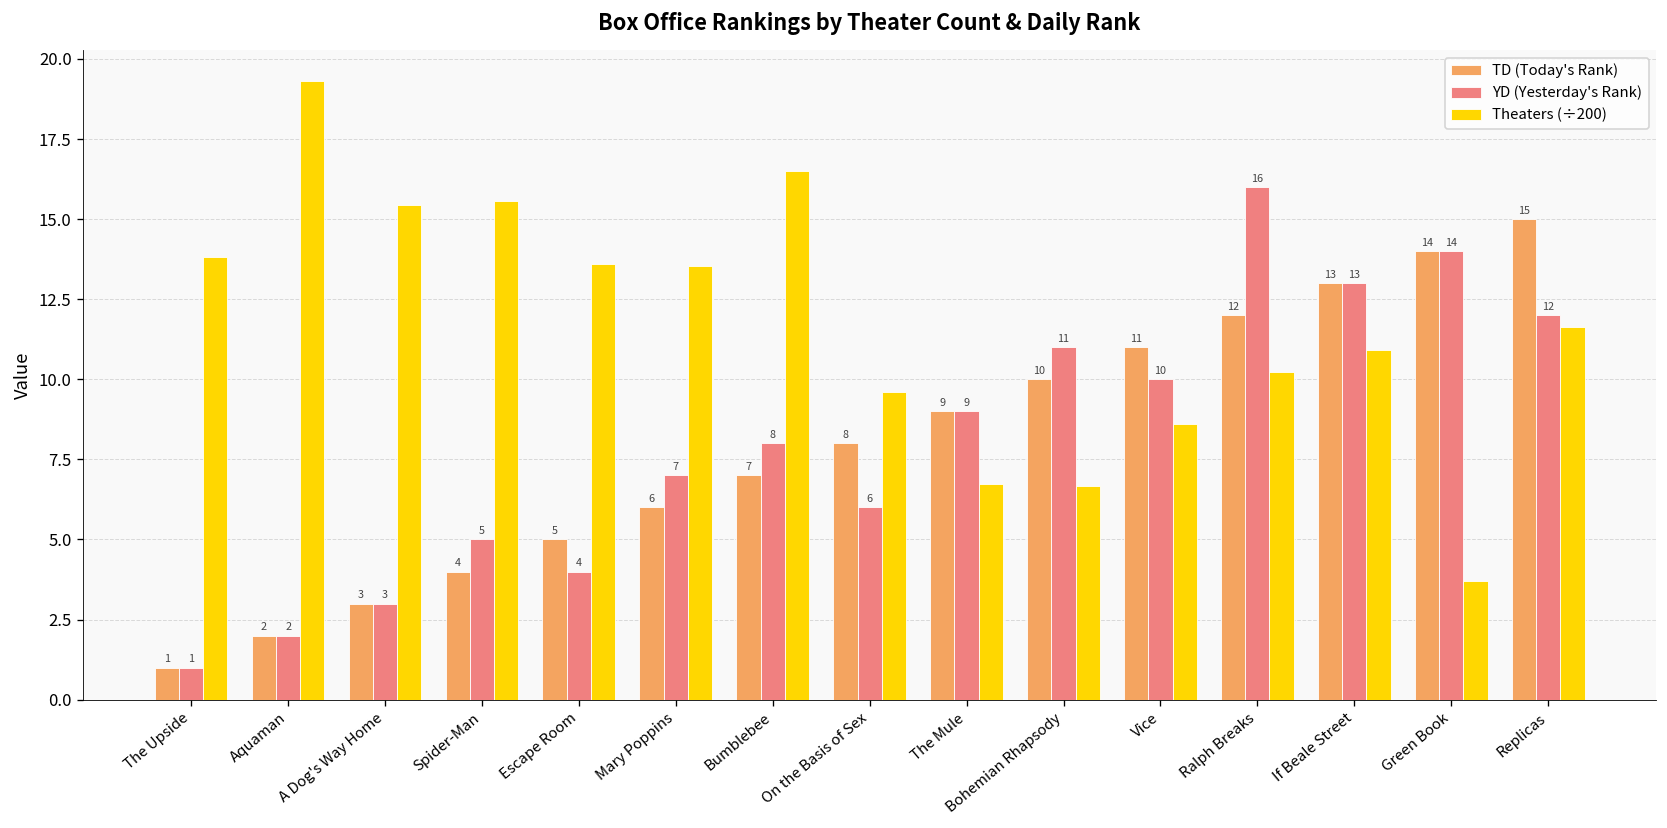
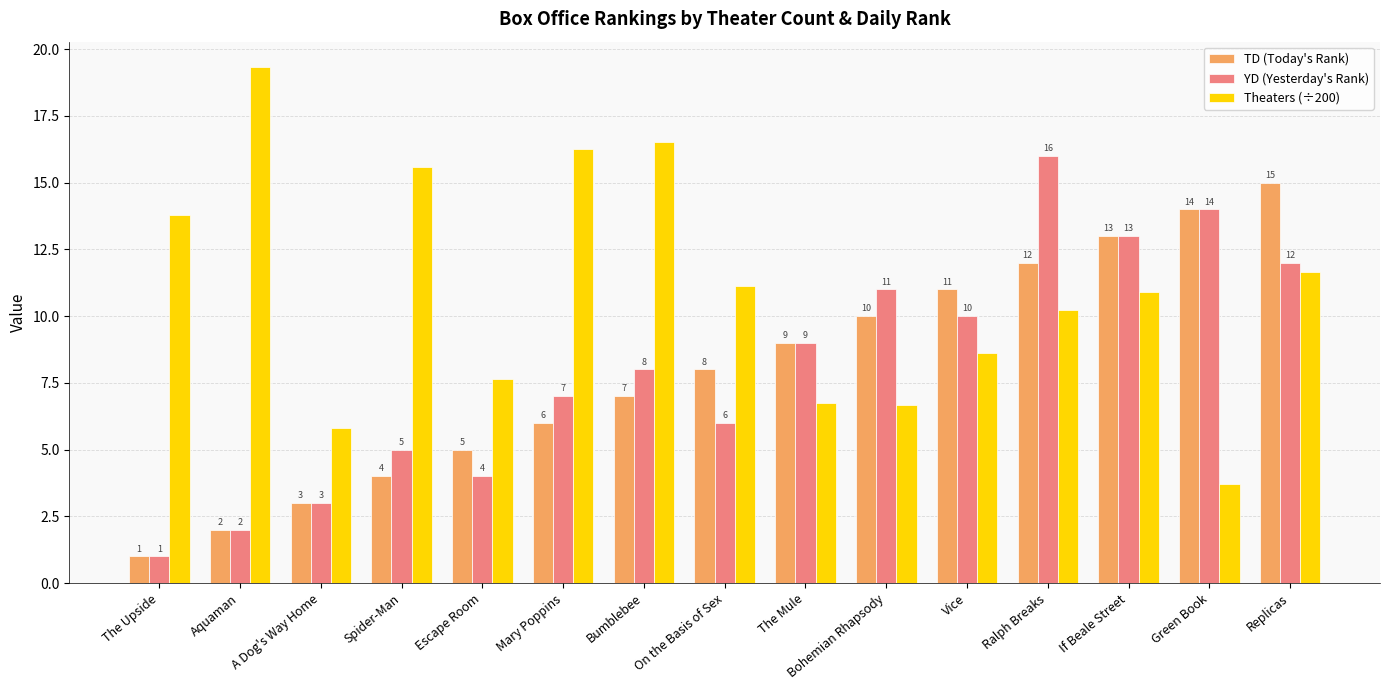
Theaters (÷200), A Dog's Way Home: 15.5 -> 5.8
Theaters (÷200), Escape Room: 13.6 -> 7.7
Theaters (÷200), Mary Poppins: 13.5 -> 16.3
Theaters (÷200), On the Basis of Sex: 9.6 -> 11.1
